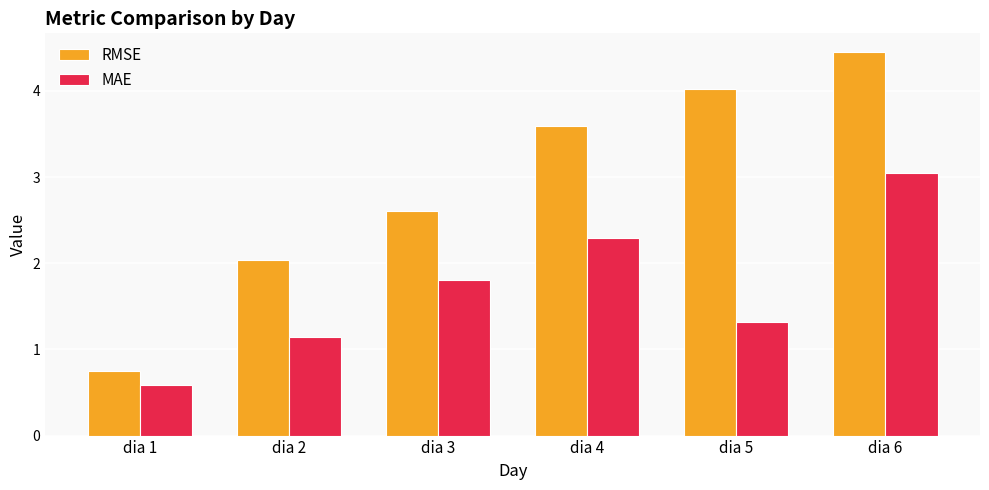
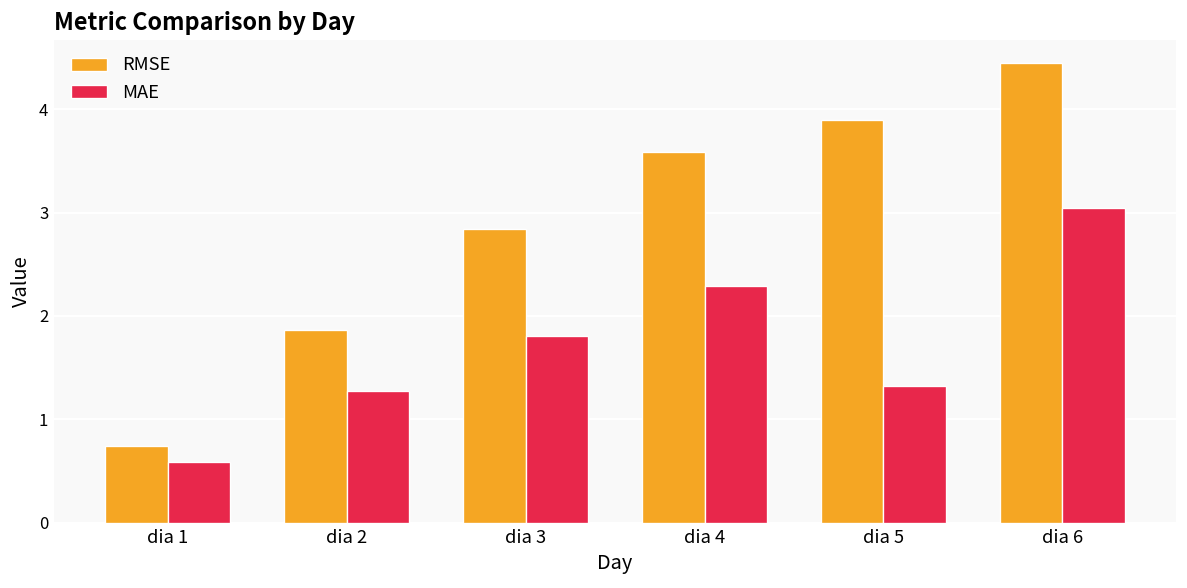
RMSE, dia 2: 2.0 -> 1.9
MAE, dia 2: 1.1 -> 1.3
RMSE, dia 3: 2.6 -> 2.8
RMSE, dia 5: 4.0 -> 3.9
